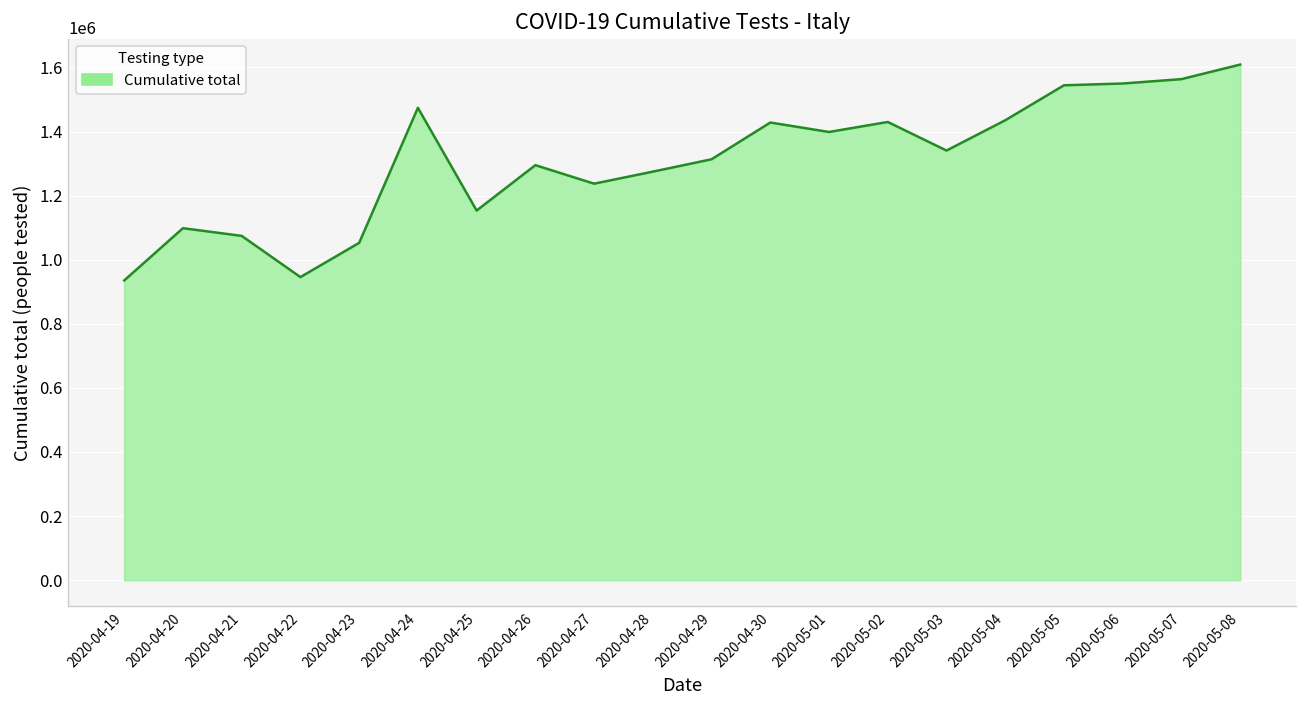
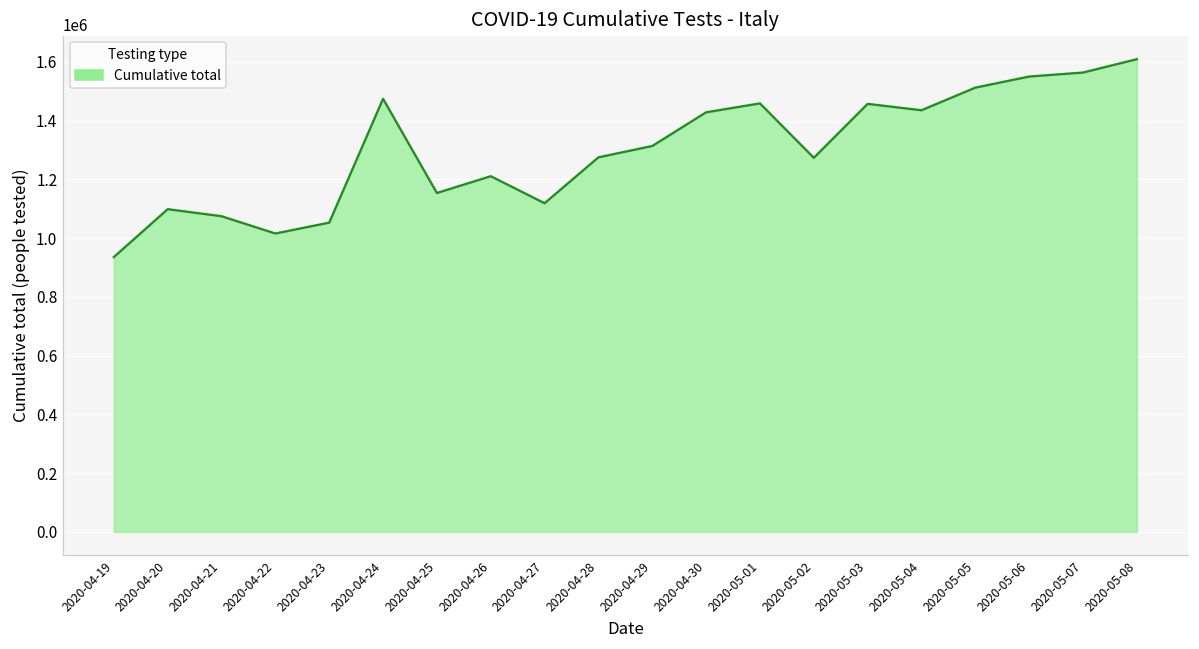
2020-04-22: 950000 -> 1020000
2020-04-26: 1300000 -> 1210000
2020-04-27: 1240000 -> 1120000
2020-05-01: 1400000 -> 1460000
2020-05-02: 1430000 -> 1270000
2020-05-03: 1340000 -> 1460000
2020-05-05: 1540000 -> 1510000
